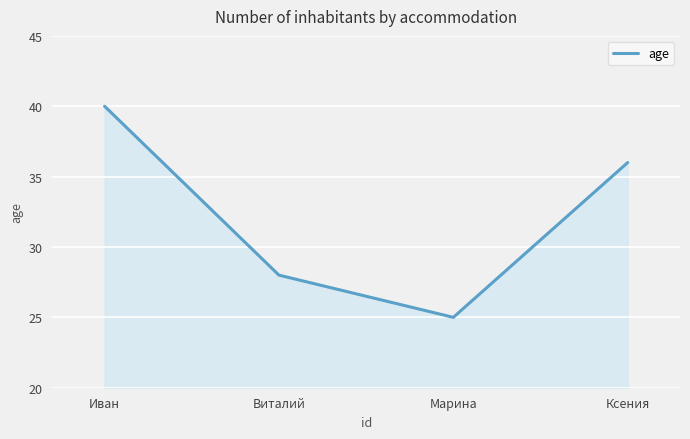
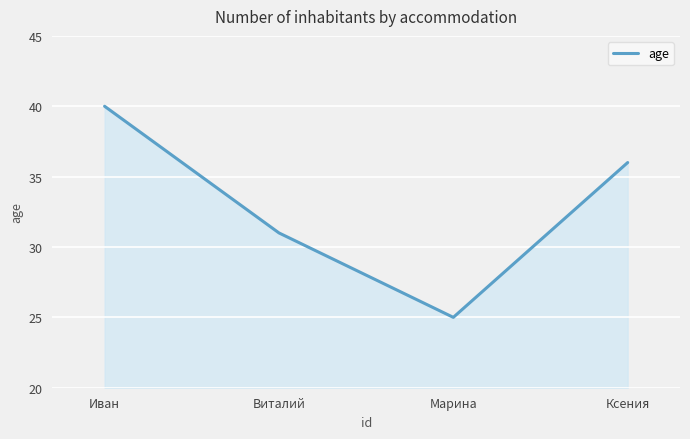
Виталий: 28 -> 31
